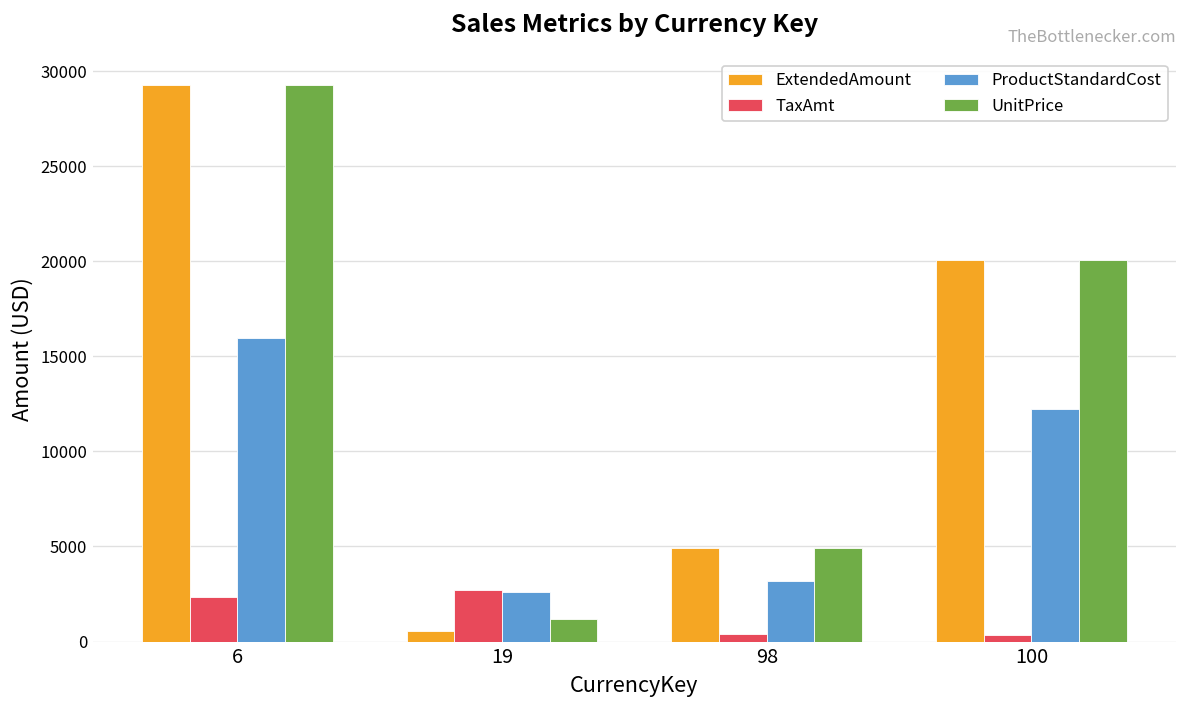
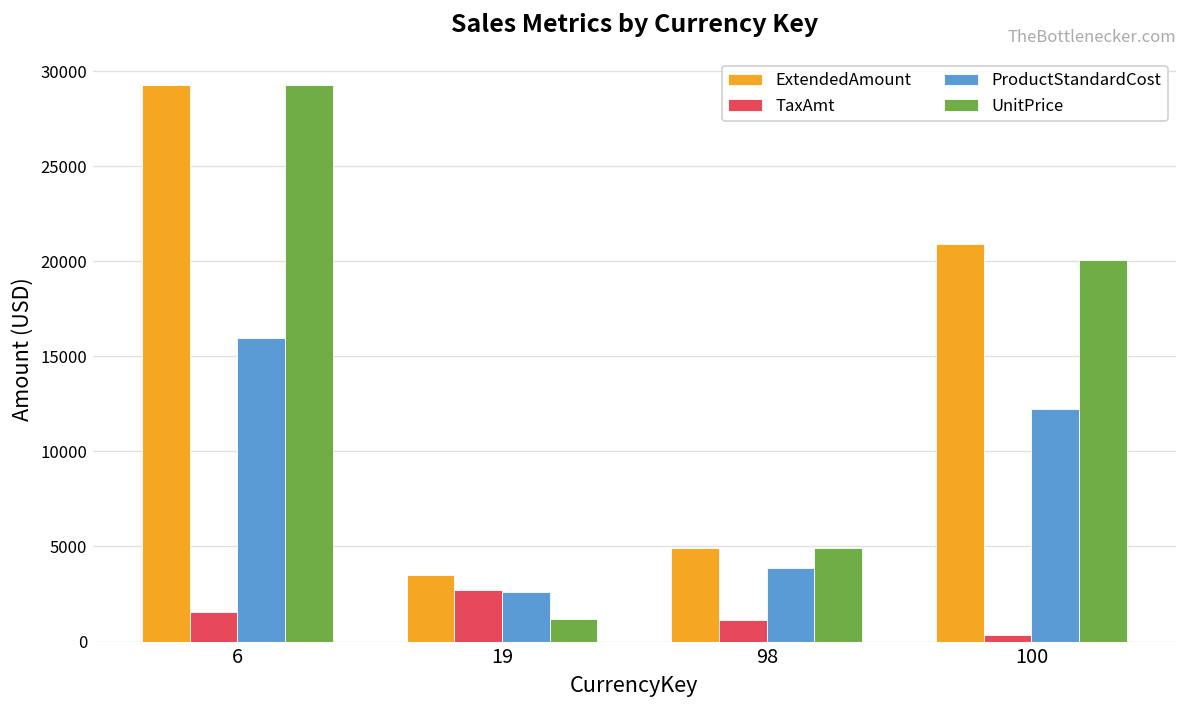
TaxAmt, 6: 2300 -> 1500
ExtendedAmount, 19: 600 -> 3500
TaxAmt, 98: 400 -> 1100
ProductStandardCost, 98: 3200 -> 3800
ExtendedAmount, 100: 20100 -> 20900
